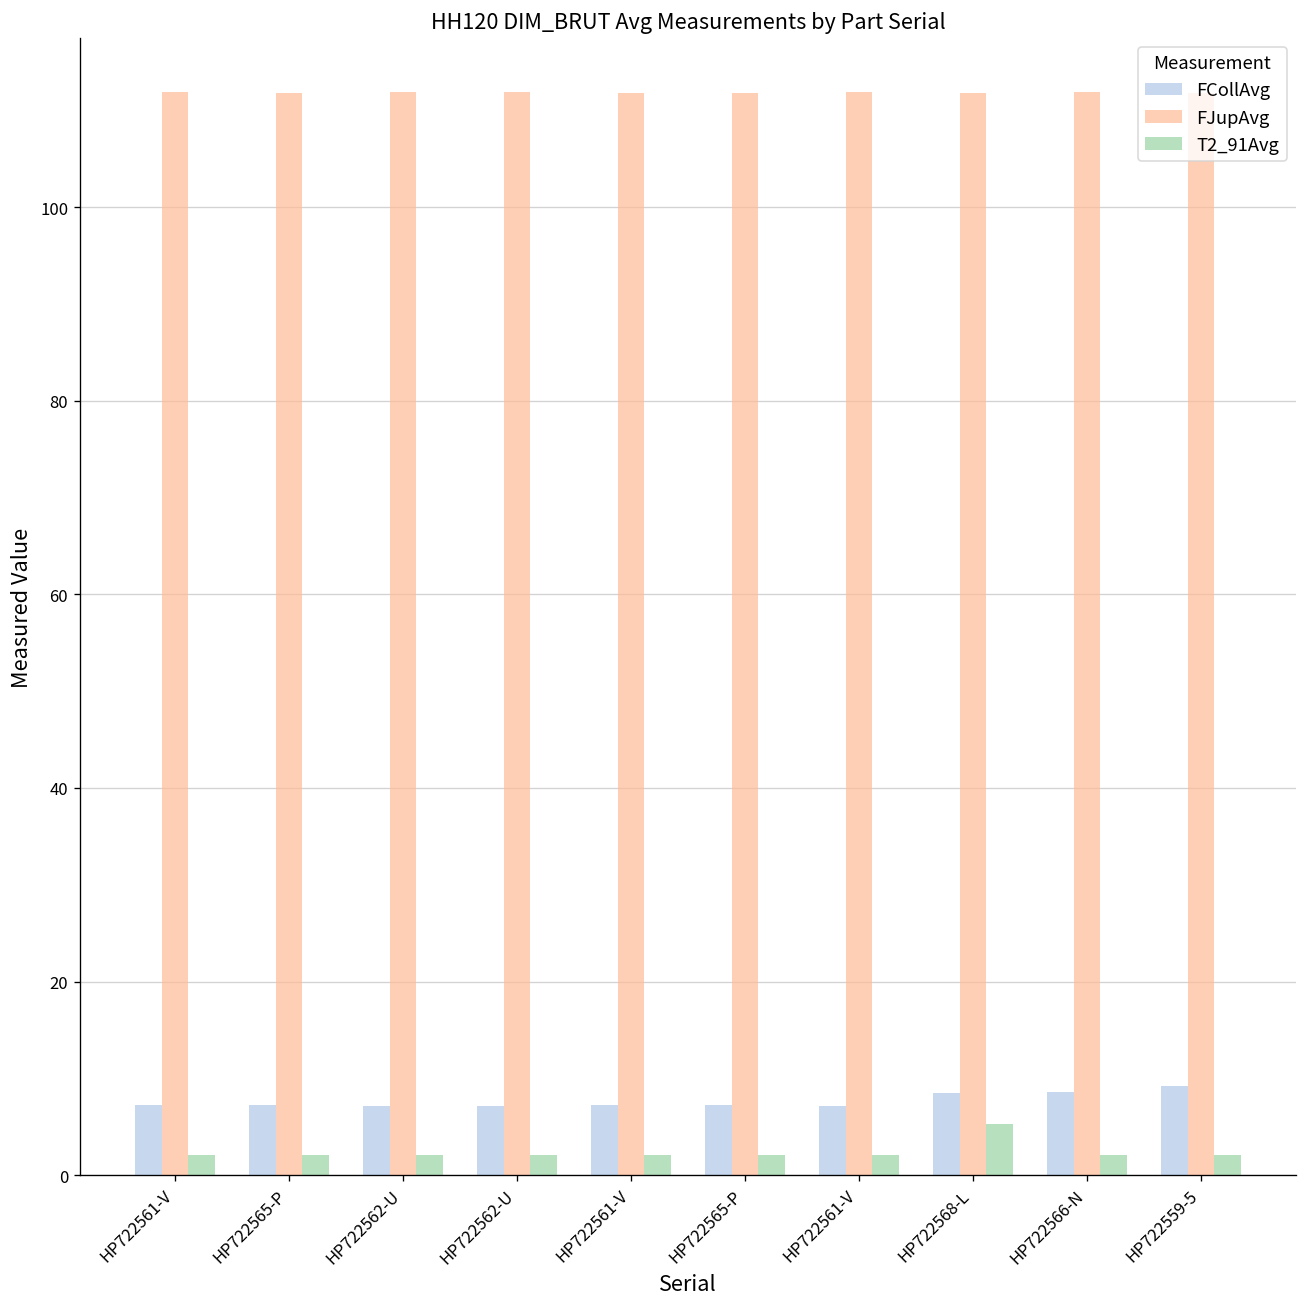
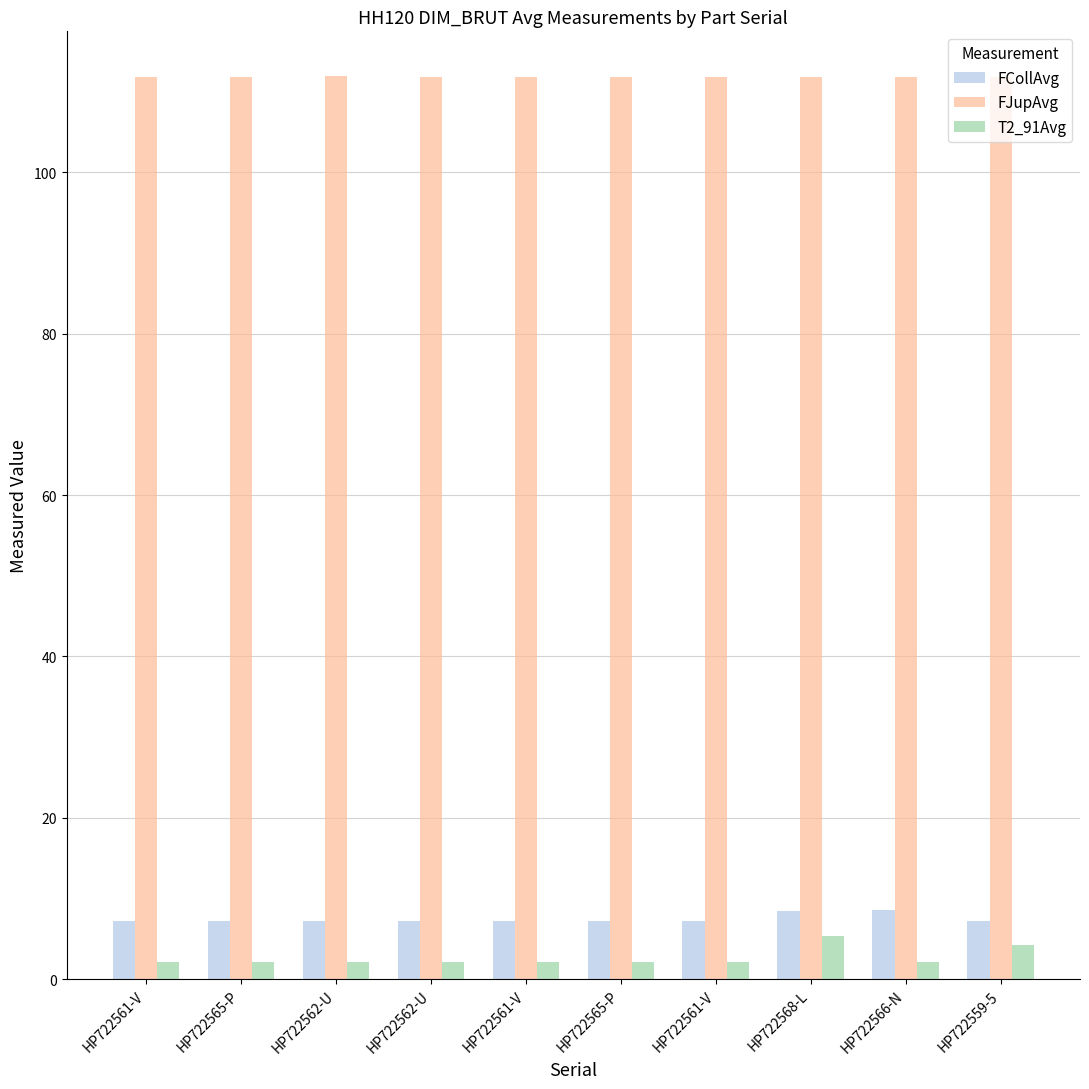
FCollAvg, HP722559-5: 9 -> 7
T2_91Avg, HP722559-5: 2 -> 4
